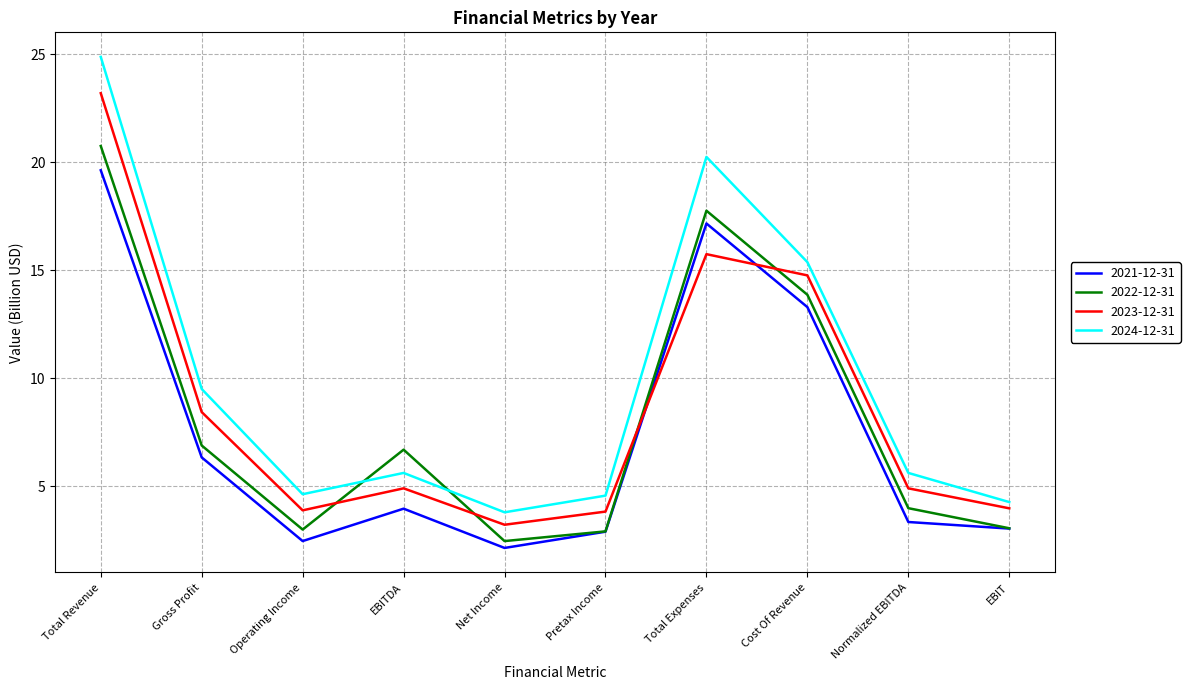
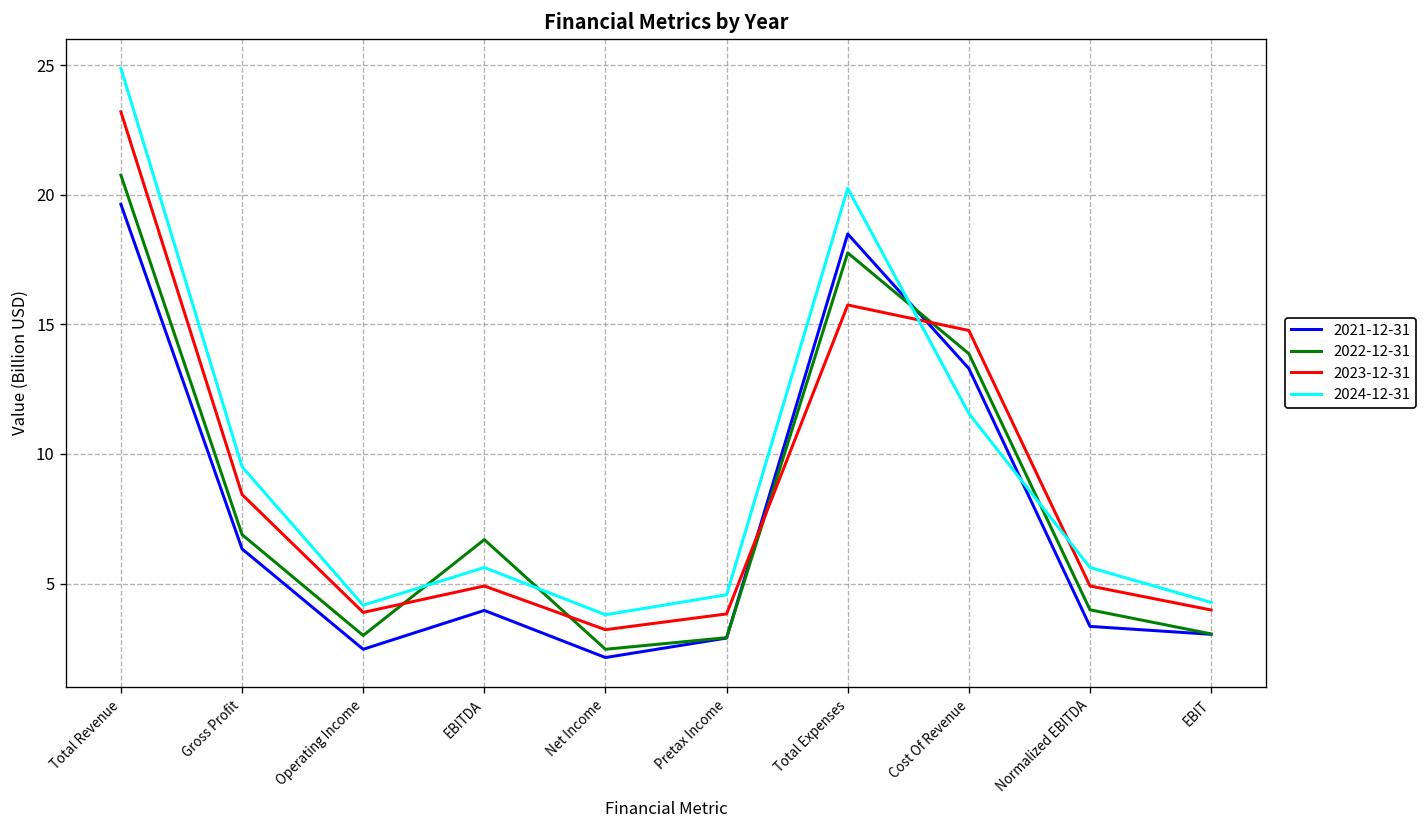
2024-12-31, Operating Income: 4.6 -> 4.2
2021-12-31, Total Expenses: 17.2 -> 18.5
2024-12-31, Cost Of Revenue: 15.4 -> 11.6
